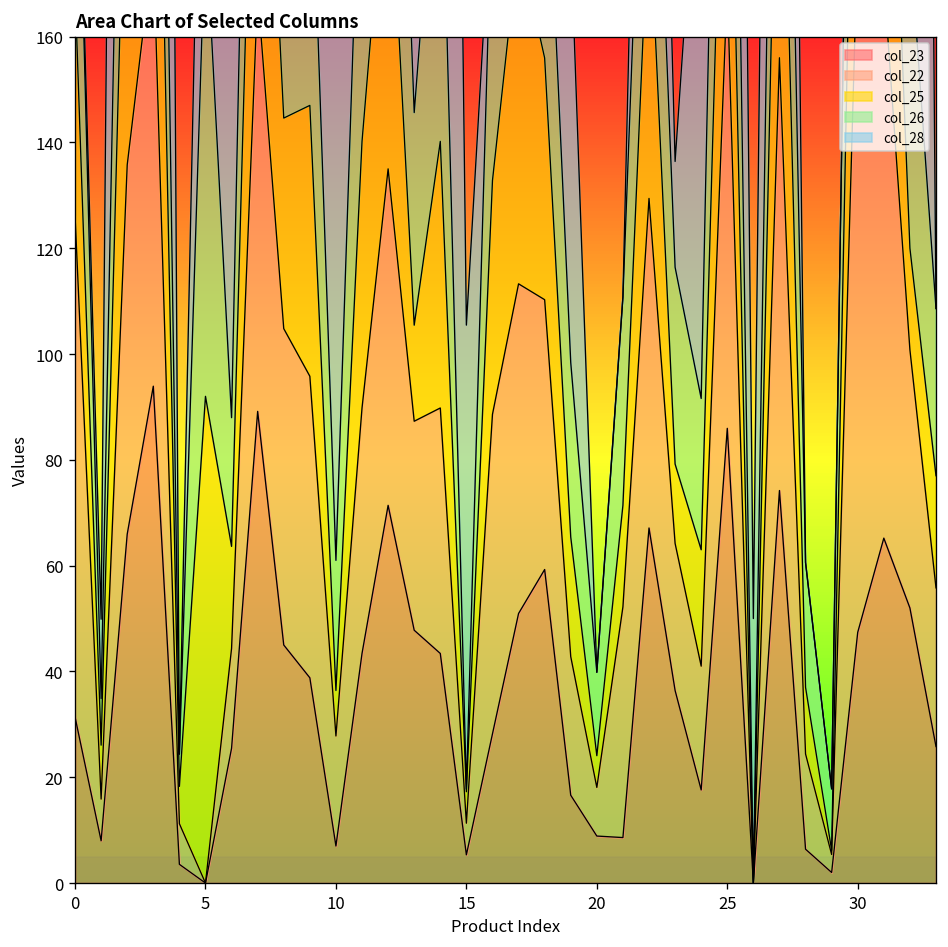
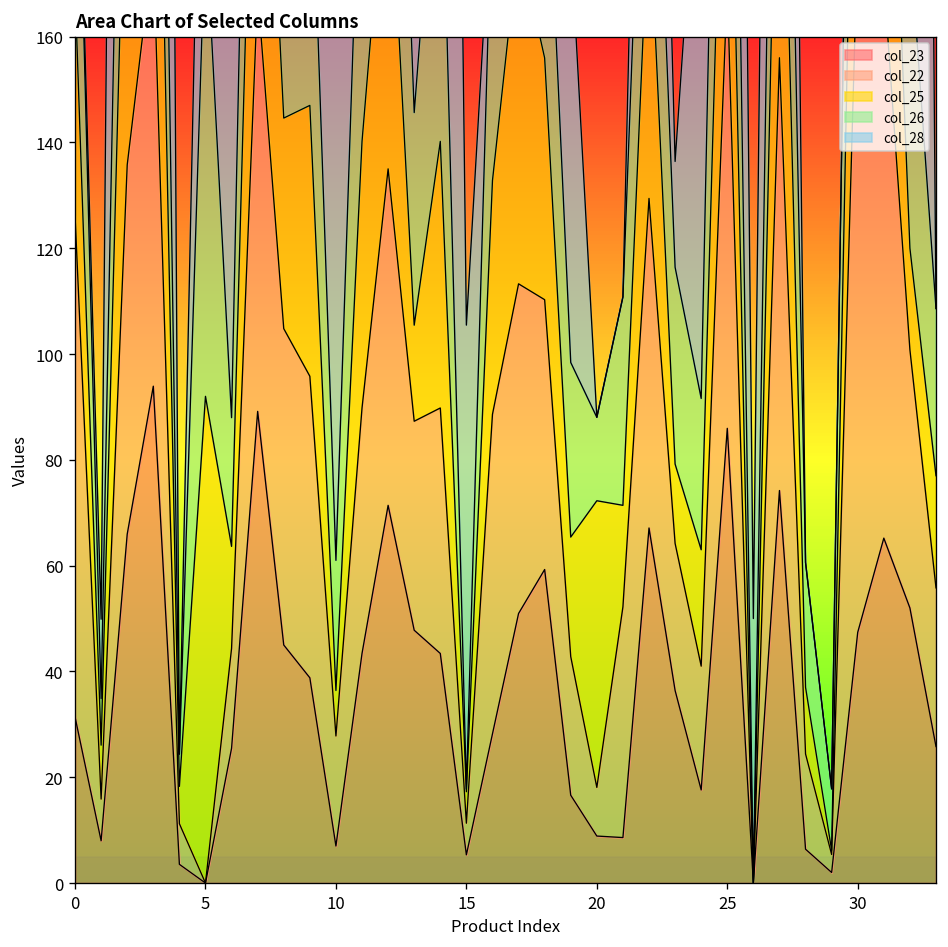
col_25, 20: 6 -> 54
